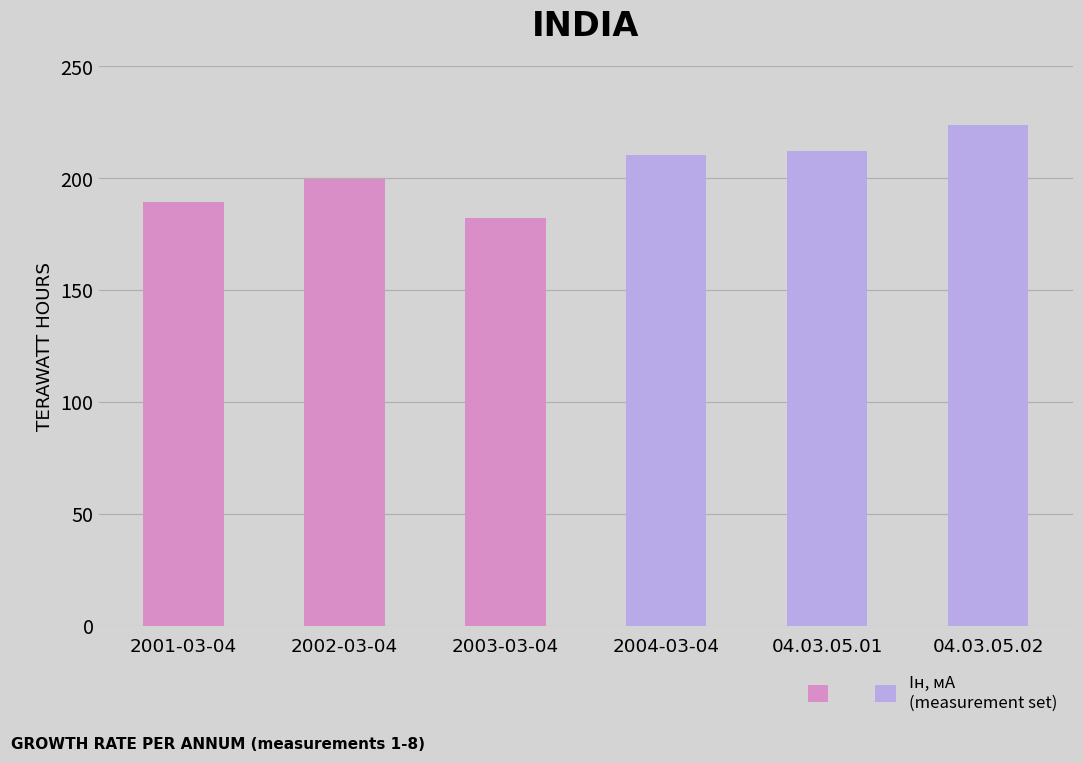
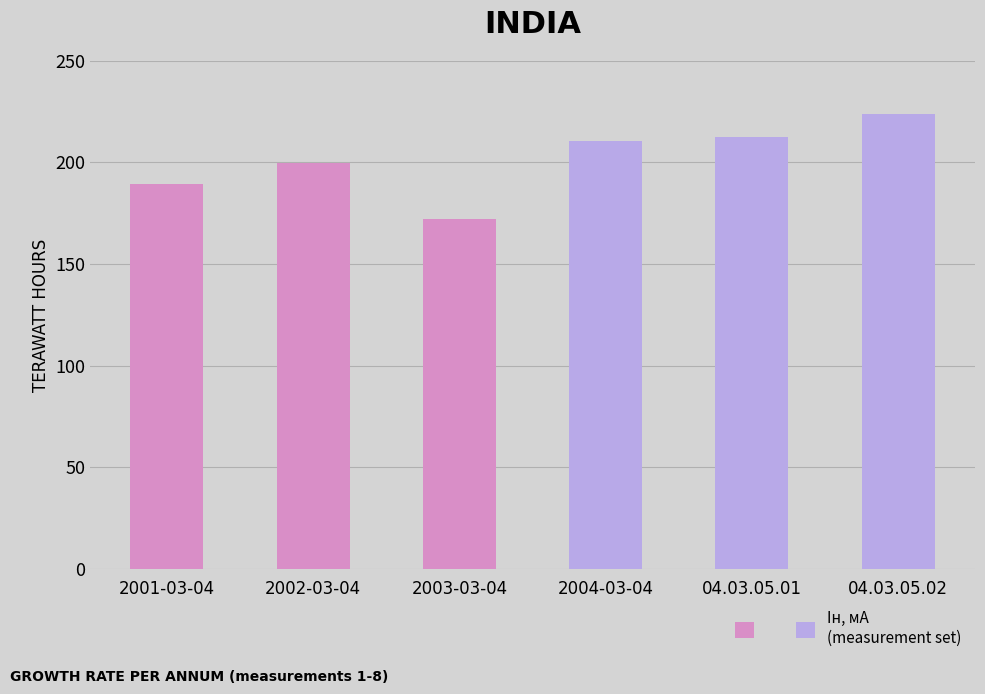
2003-03-04: 182 -> 172
